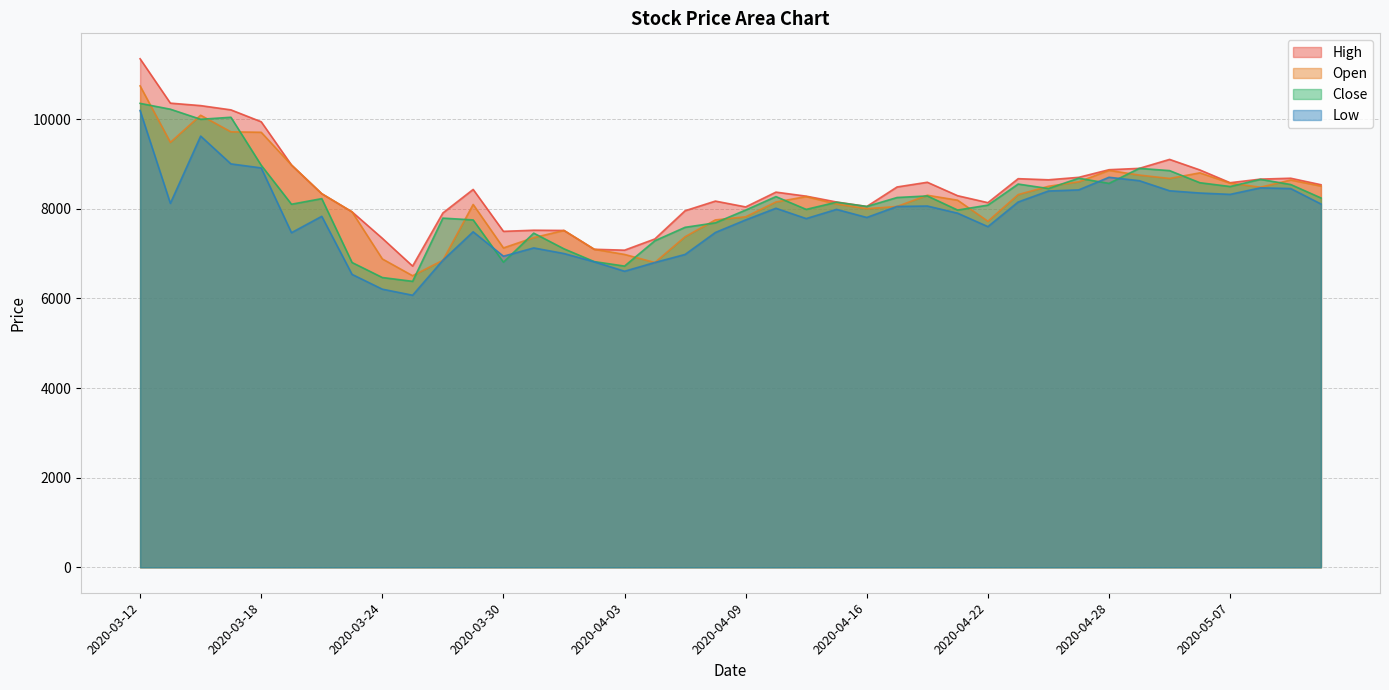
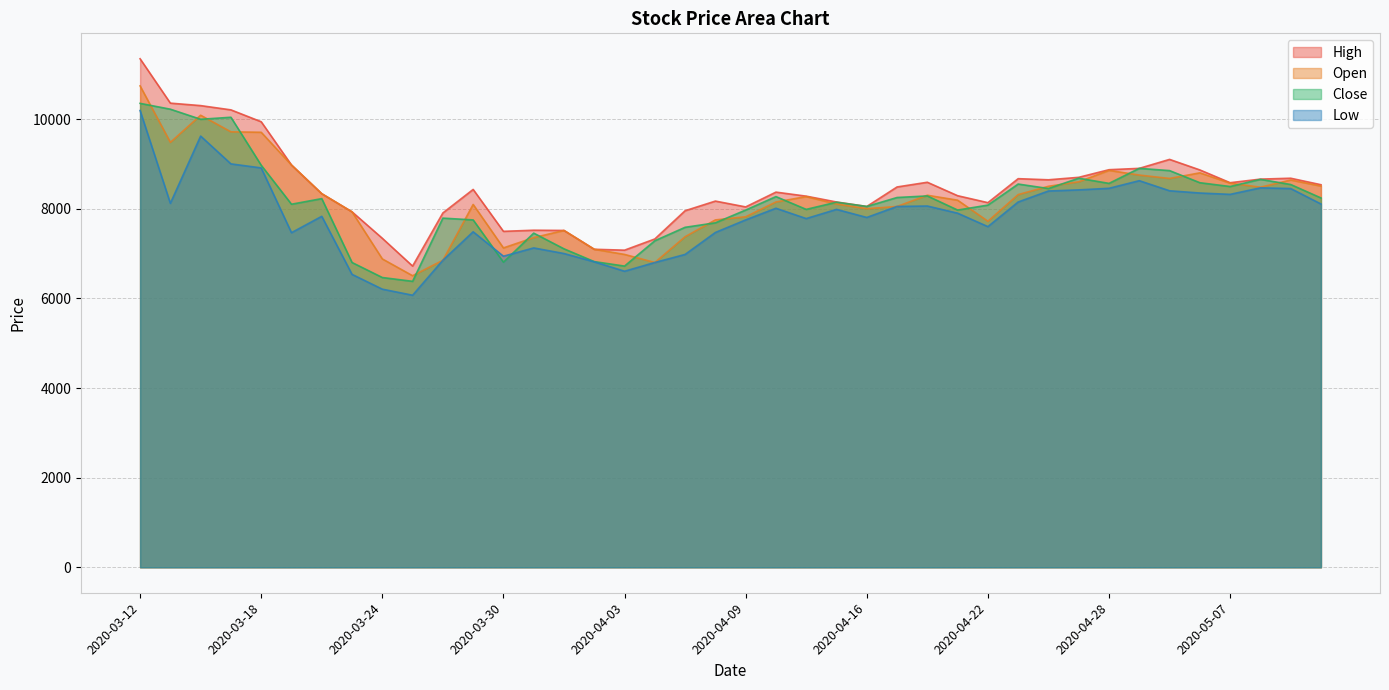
Low, 2020-04-28: 8700 -> 8500
